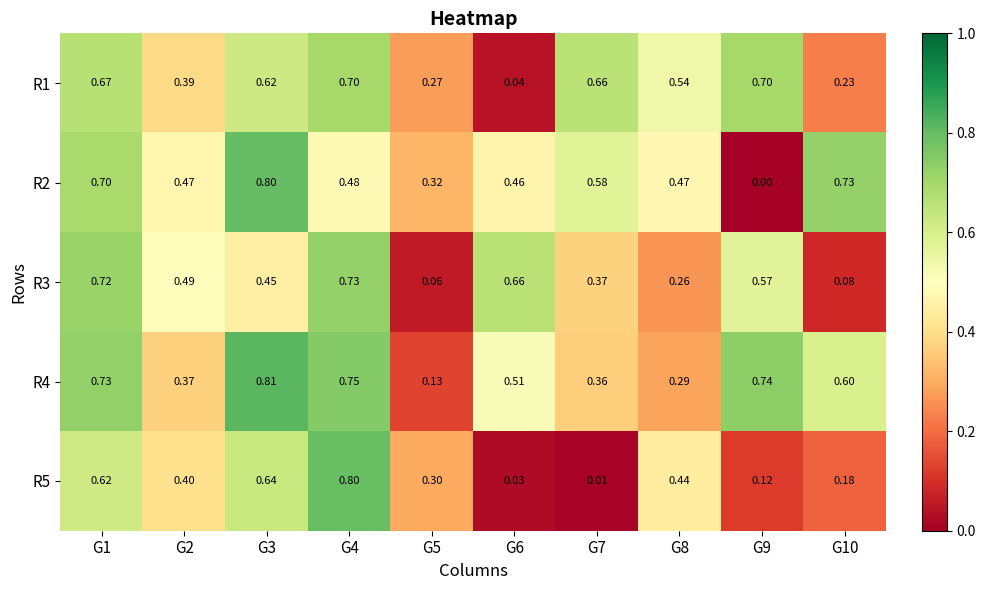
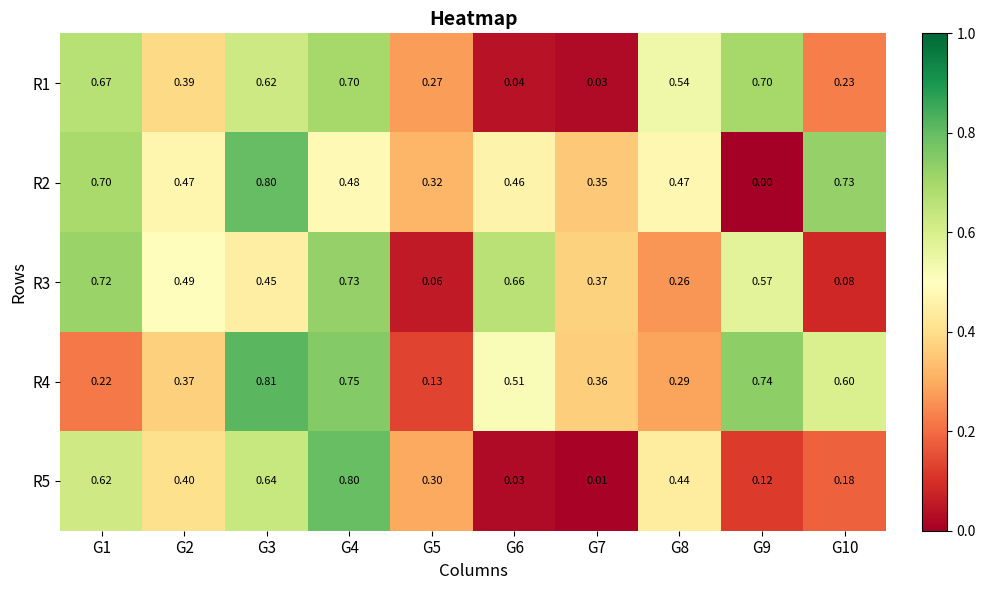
R1, G7: 0.66 -> 0.03
R2, G7: 0.58 -> 0.35
R4, G1: 0.73 -> 0.22
